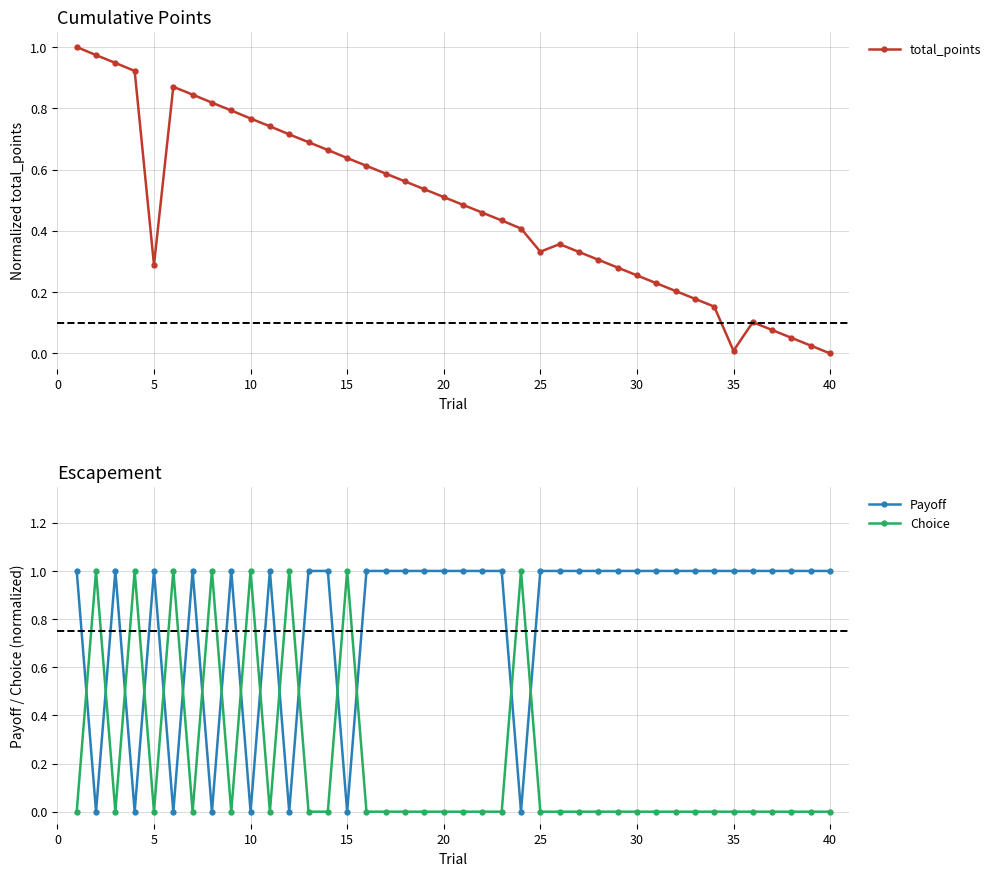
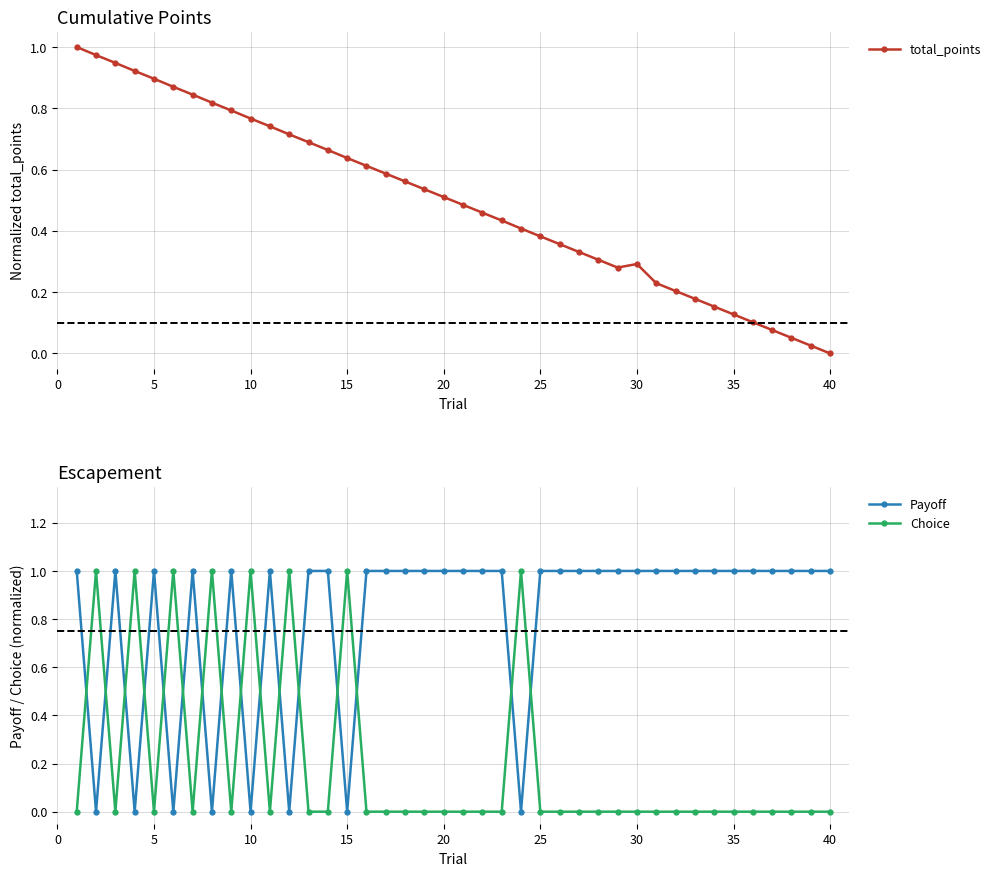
Cumulative Points, 5: 0.29 -> 0.90
Cumulative Points, 25: 0.33 -> 0.38
Cumulative Points, 30: 0.25 -> 0.29
Cumulative Points, 35: 0.01 -> 0.13
